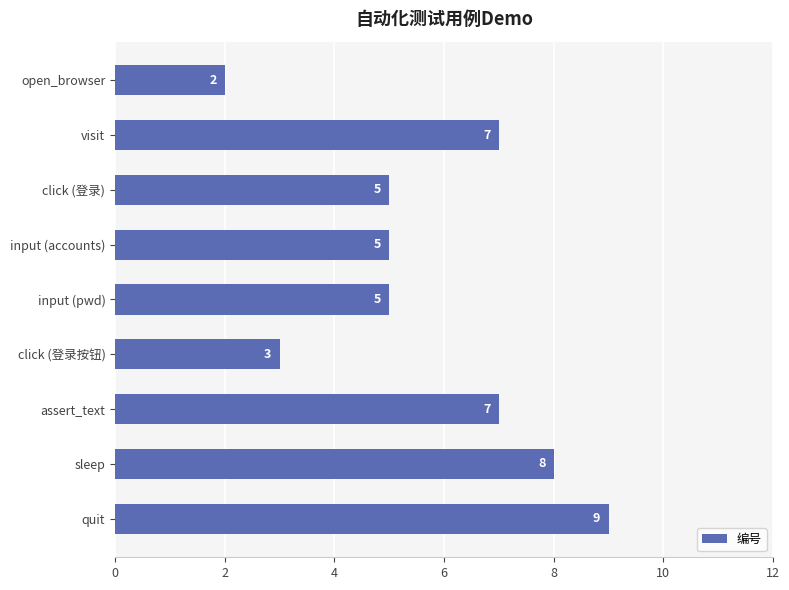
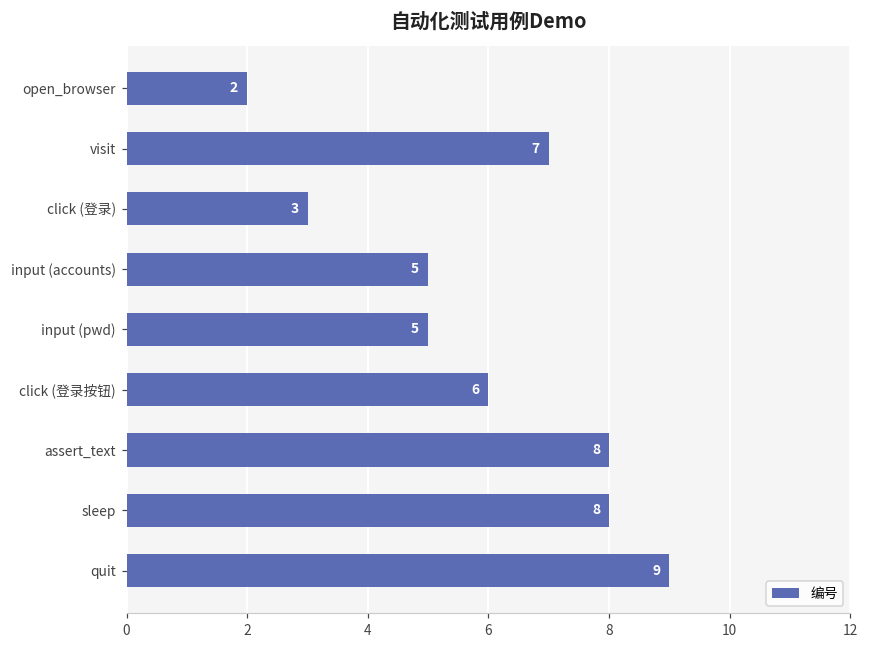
click (登录): 5 -> 3
click (登录按钮): 3 -> 6
assert_text: 7 -> 8
